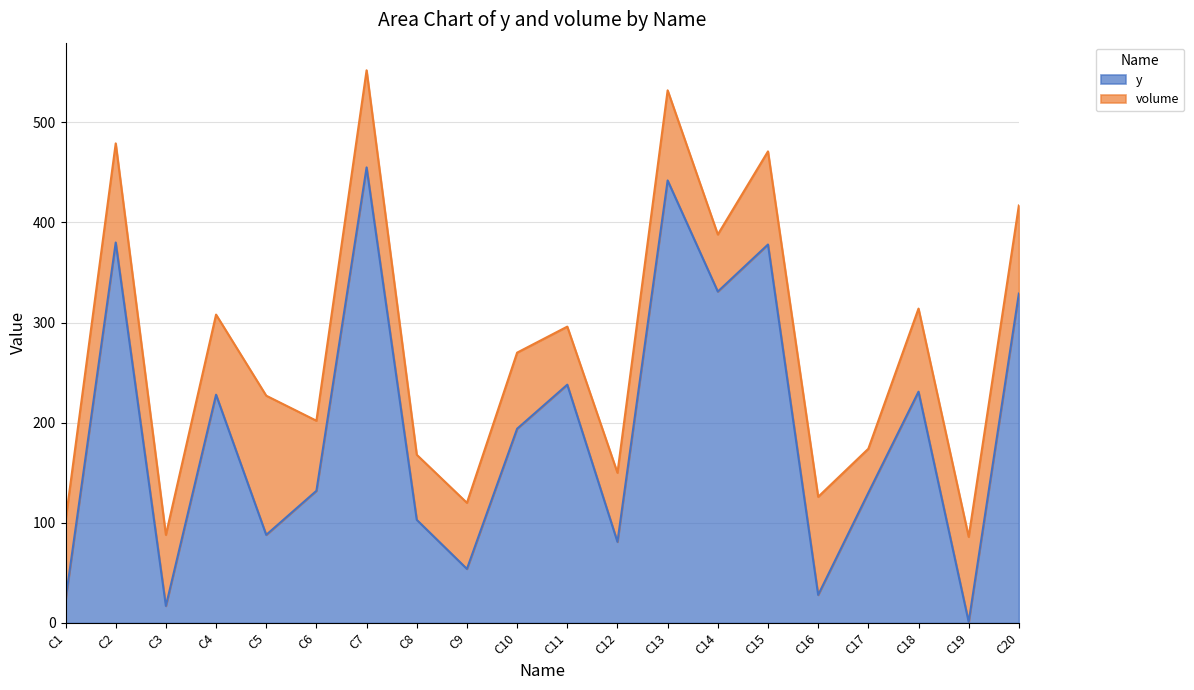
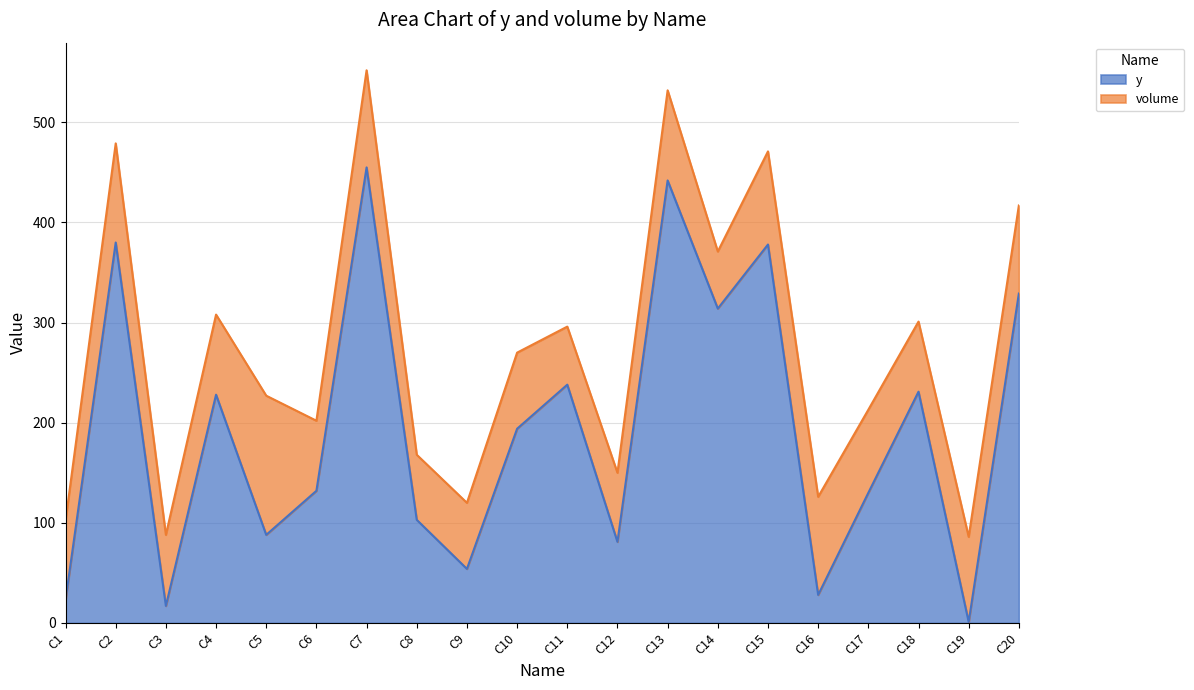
y, C14: 331 -> 314
volume, C17: 44 -> 83
volume, C18: 83 -> 70
